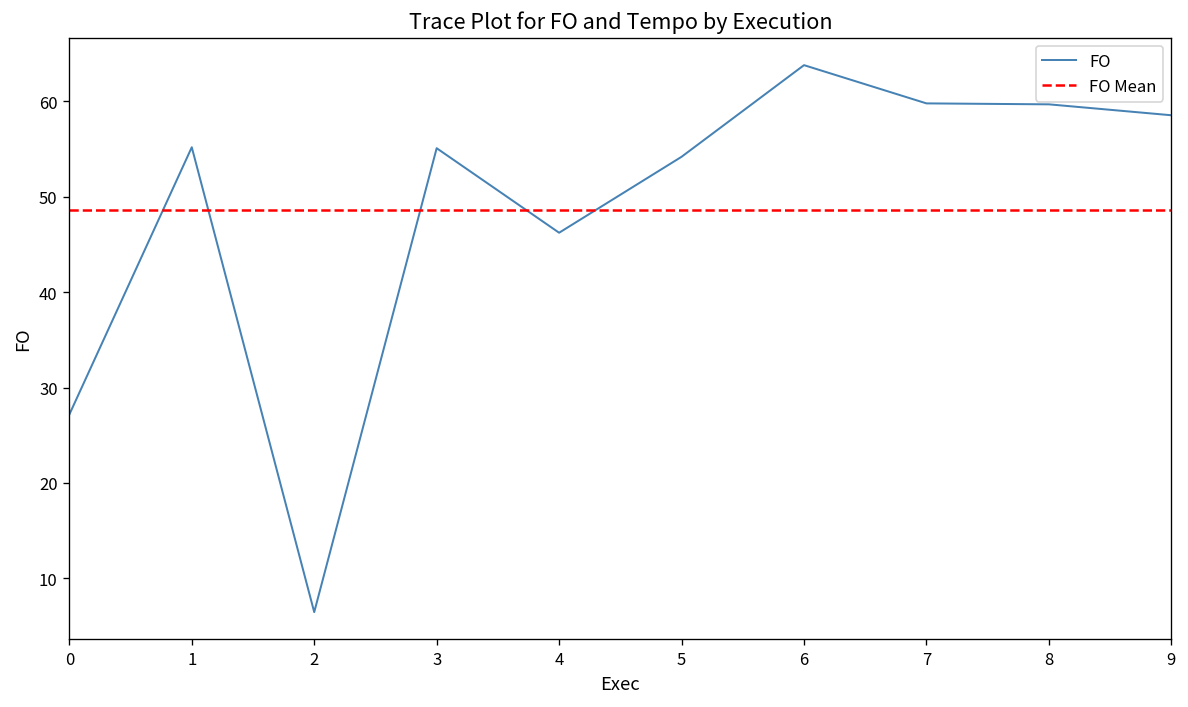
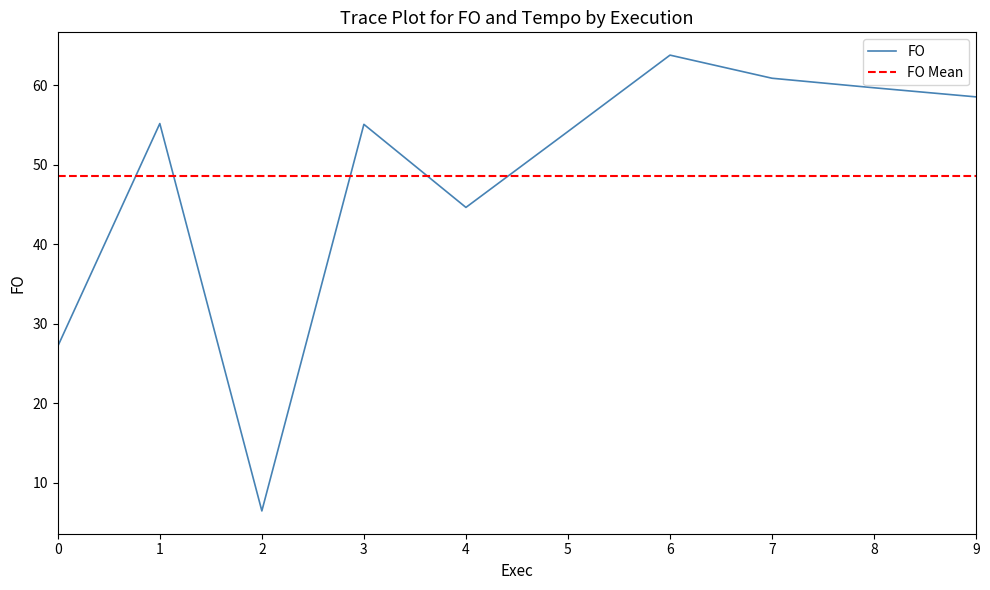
4: 46 -> 45
7: 60 -> 61
